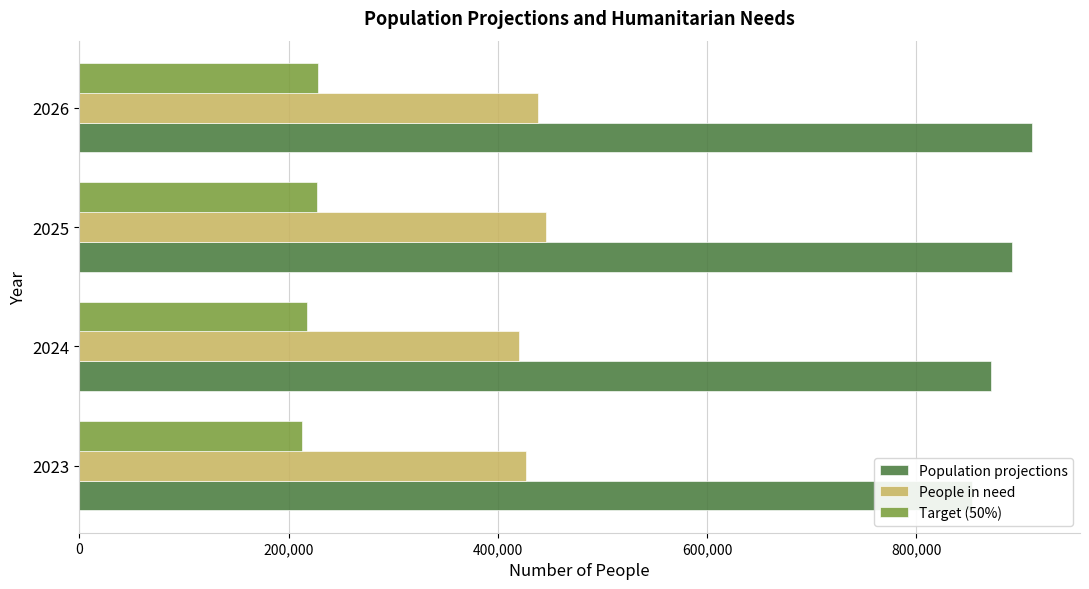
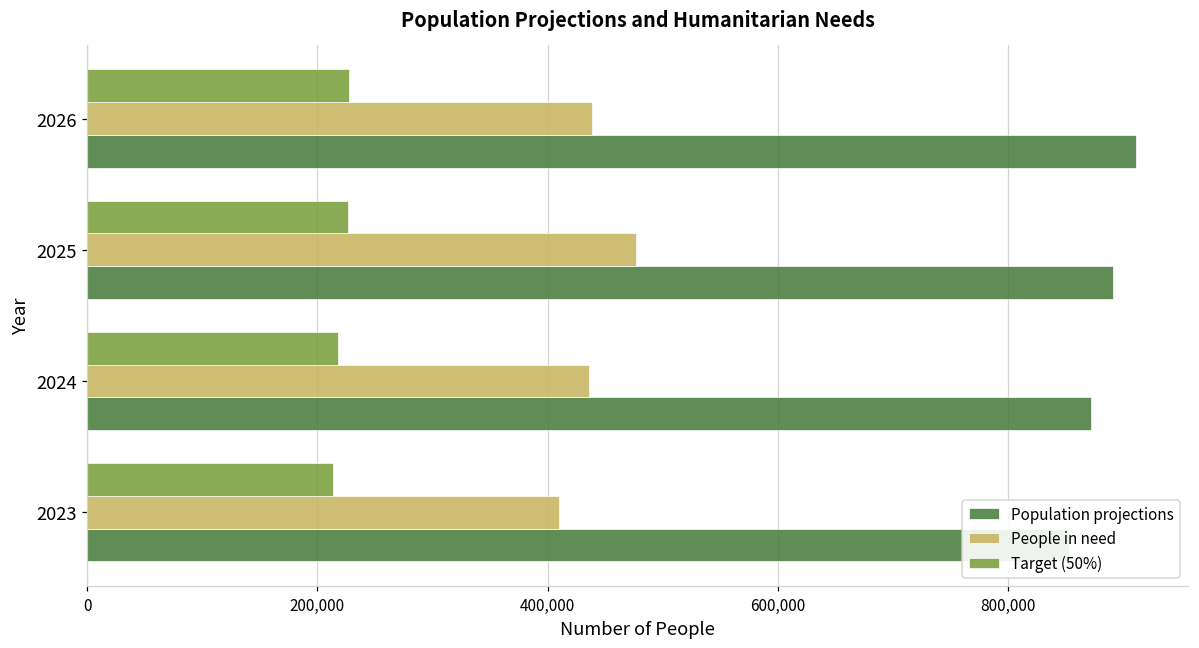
People in need, 2025: 446,000 -> 477,000
People in need, 2024: 421,000 -> 436,000
People in need, 2023: 426,000 -> 410,000
